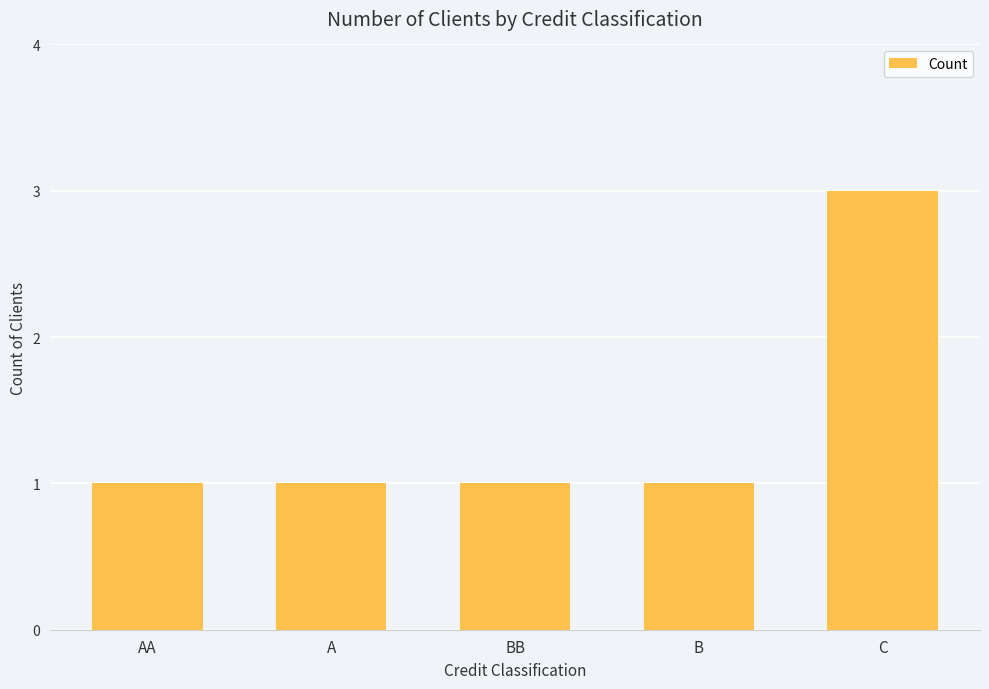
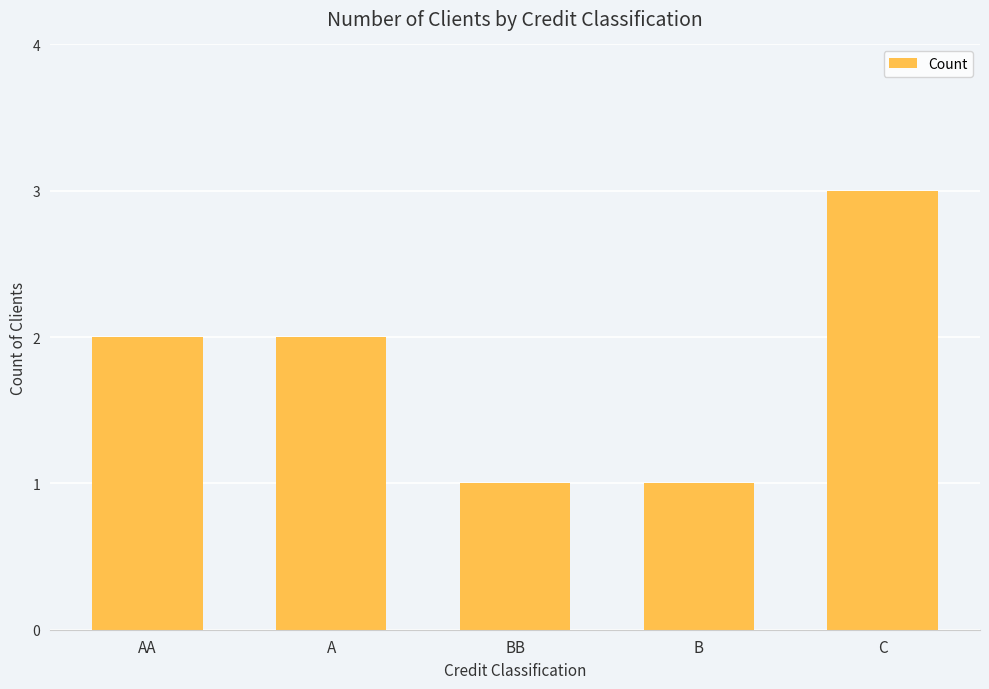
AA: 1 -> 2
A: 1 -> 2
